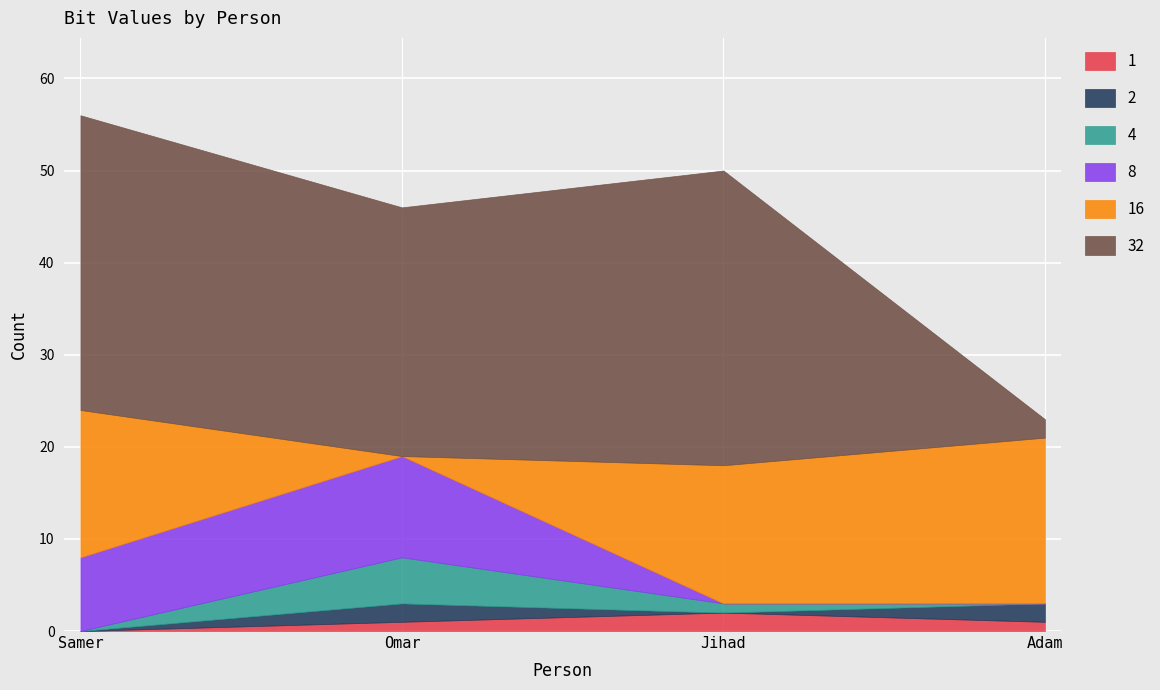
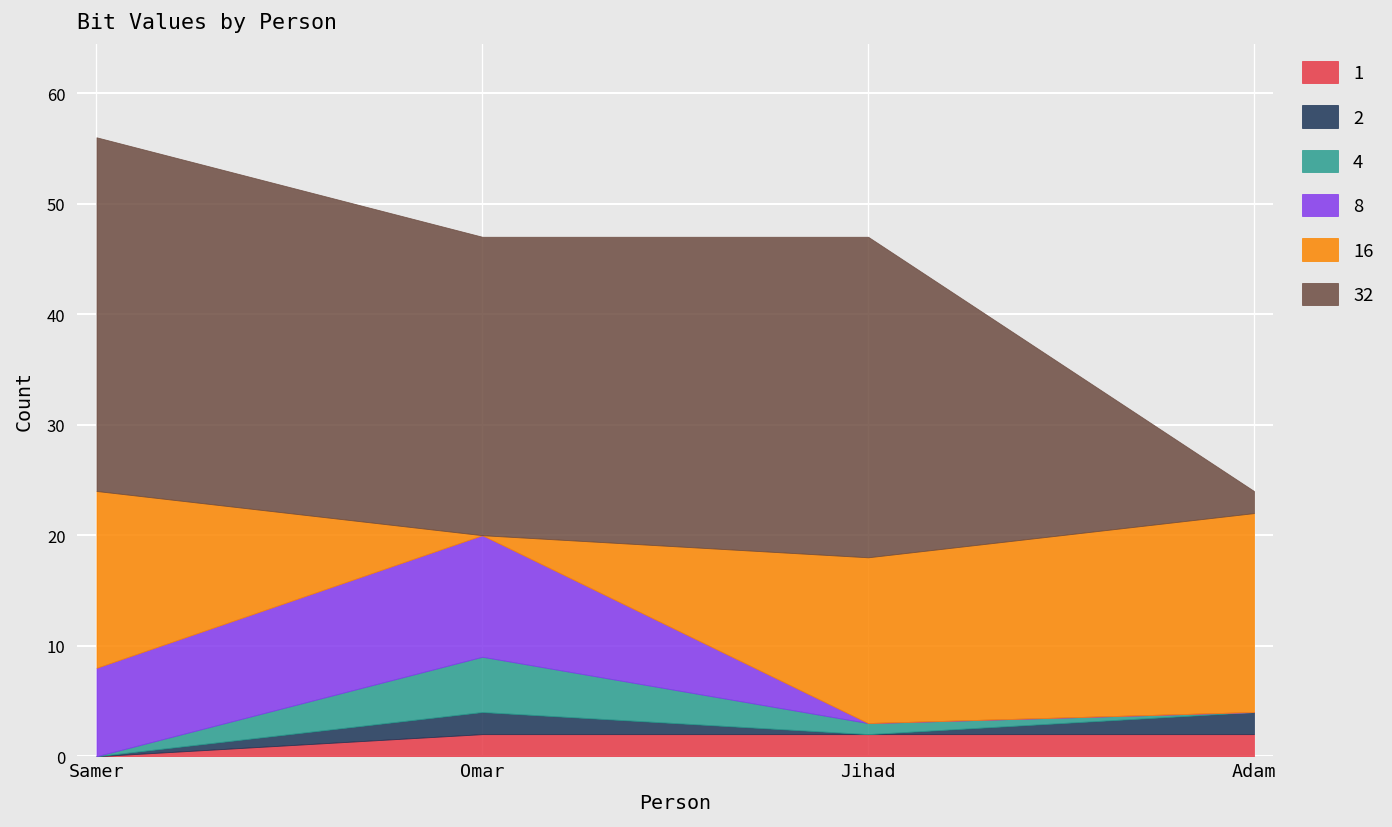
1, Omar: 1 -> 2
32, Jihad: 32 -> 29
1, Adam: 1 -> 2
